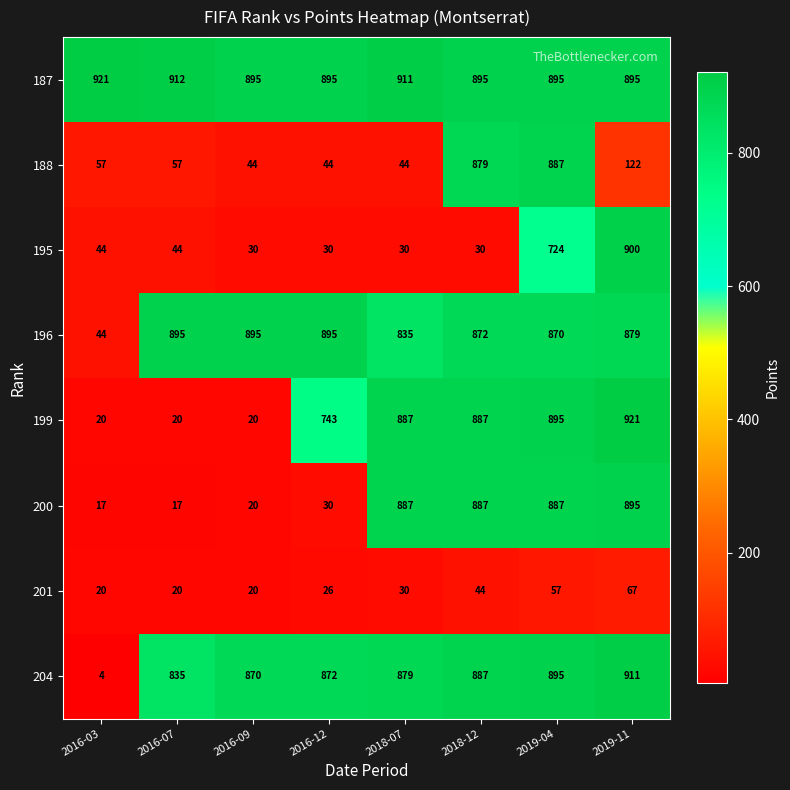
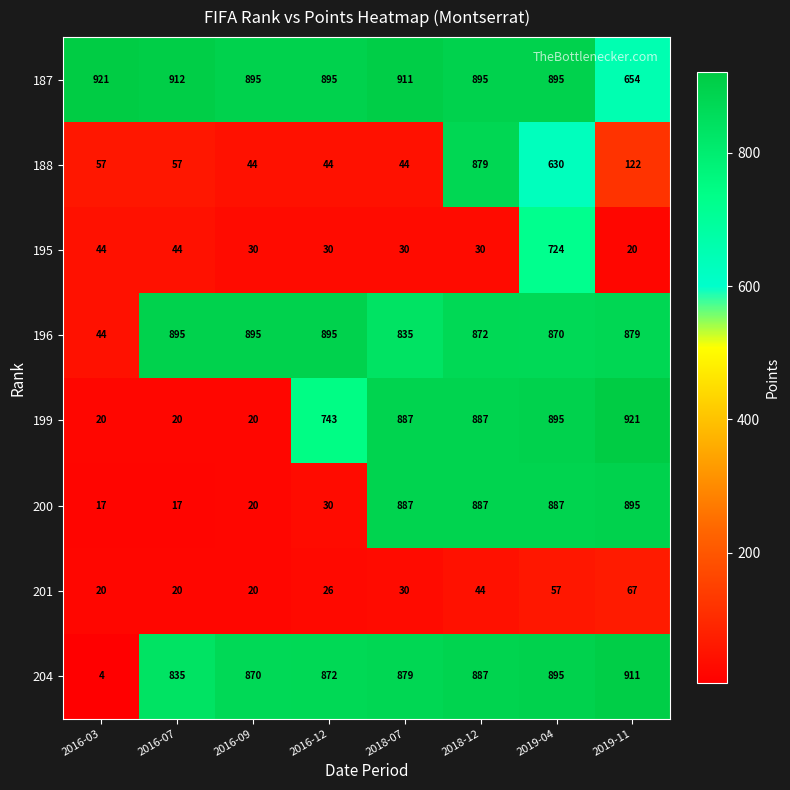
187, 2019-11: 895 -> 654
188, 2019-04: 887 -> 630
195, 2019-11: 900 -> 20
